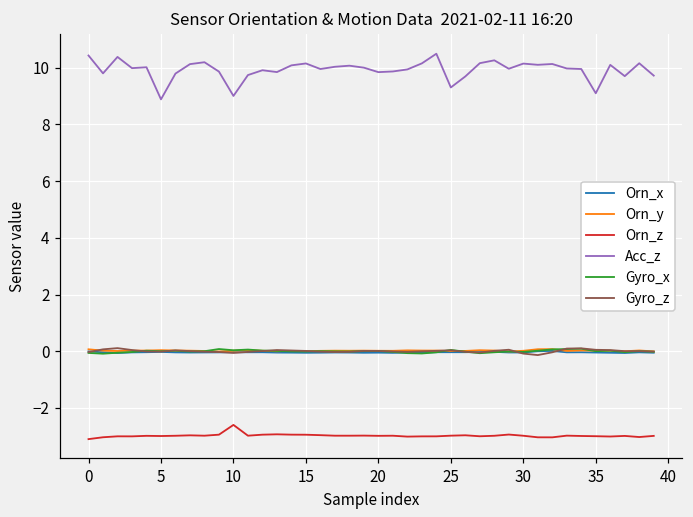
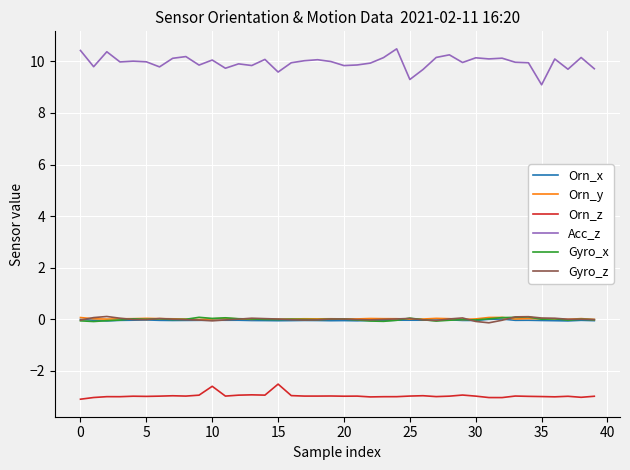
Acc_z, 5: 8.9 -> 10.0
Acc_z, 10: 9.0 -> 10.1
Orn_z, 15: -2.9 -> -2.5
Acc_z, 15: 10.1 -> 9.6
